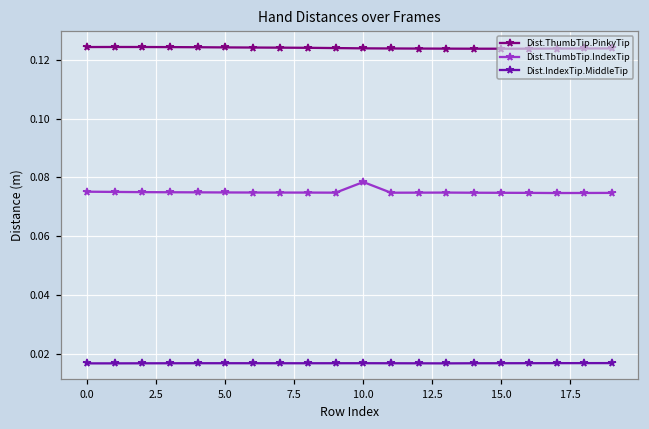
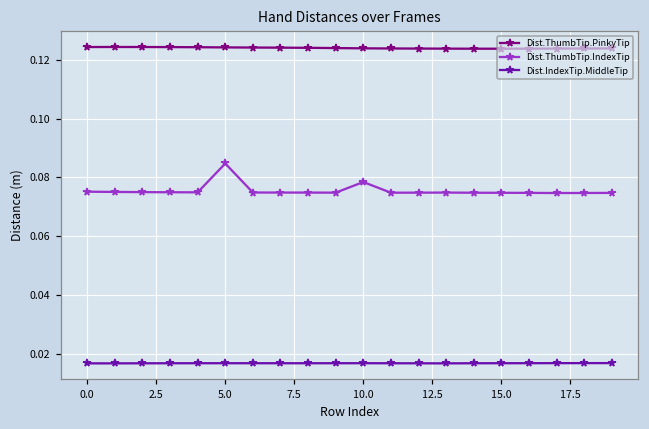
Dist.ThumbTip.IndexTip, 5.0: 0.075 -> 0.085
